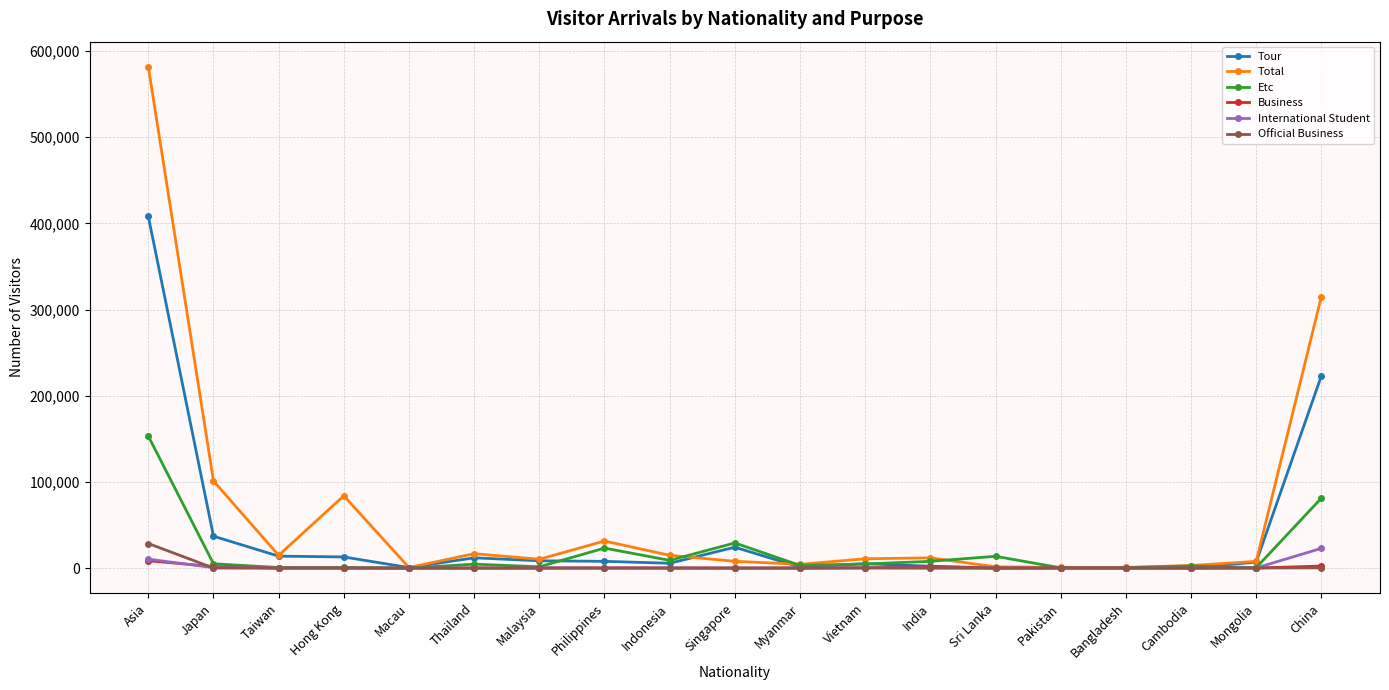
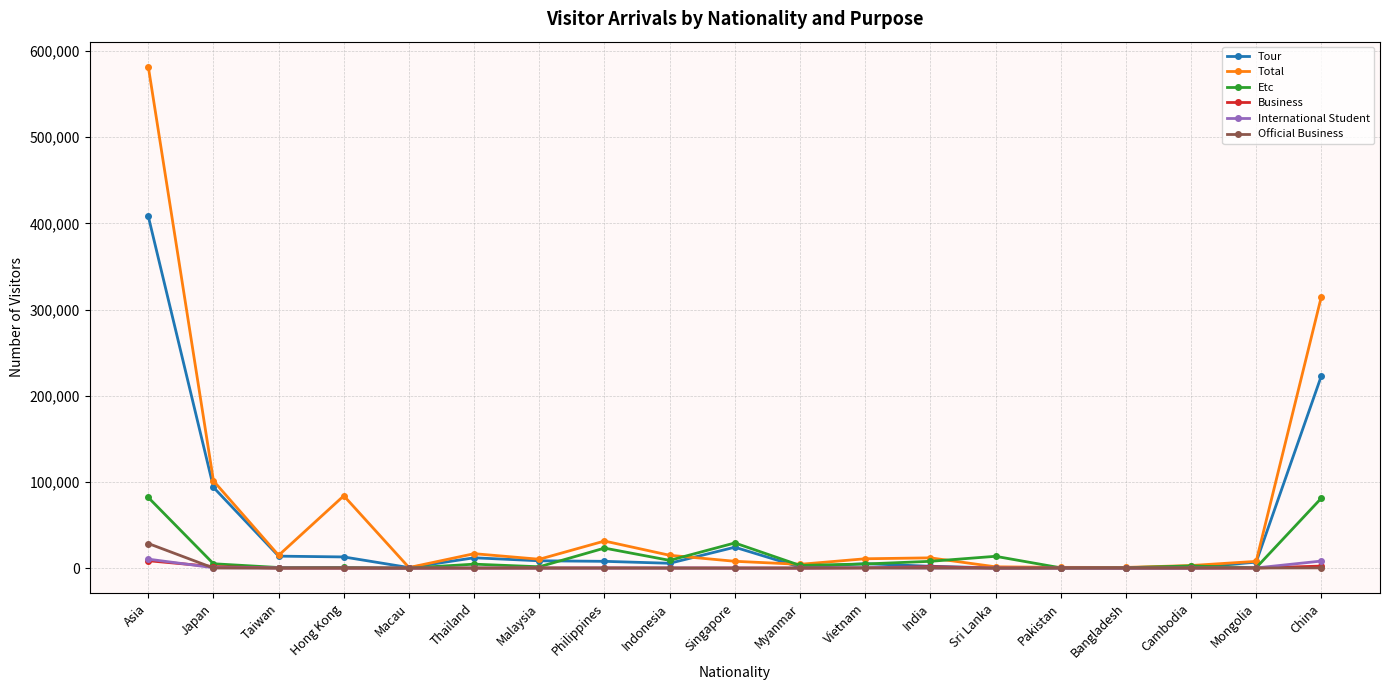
Etc, Asia: 150,000 -> 80,000
Tour, Japan: 40,000 -> 90,000
International Student, China: 20,000 -> 10,000
